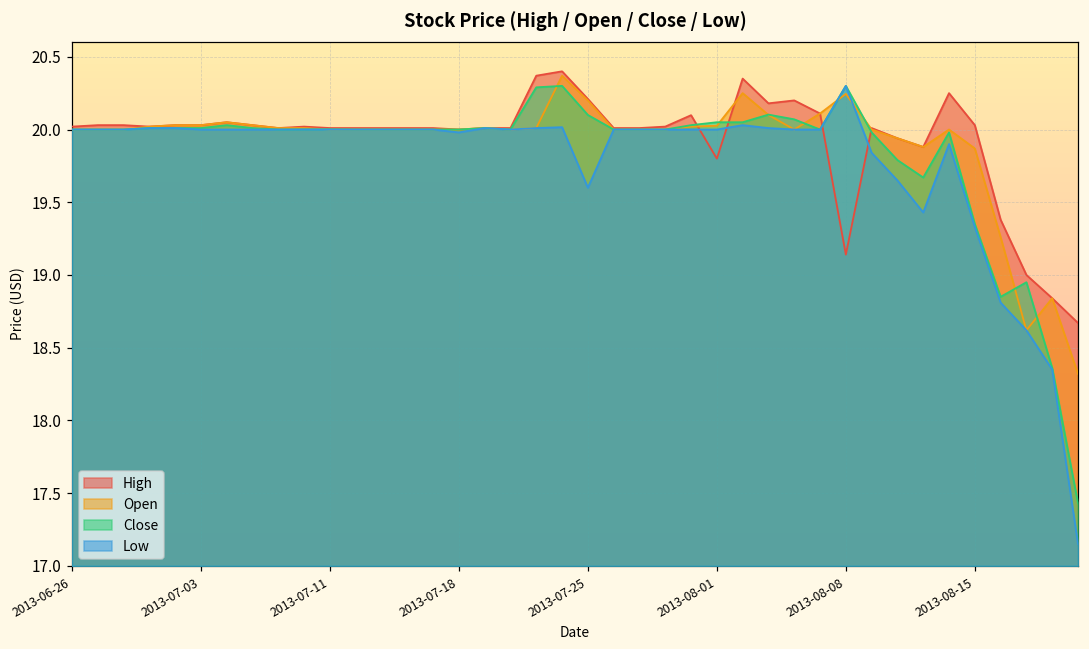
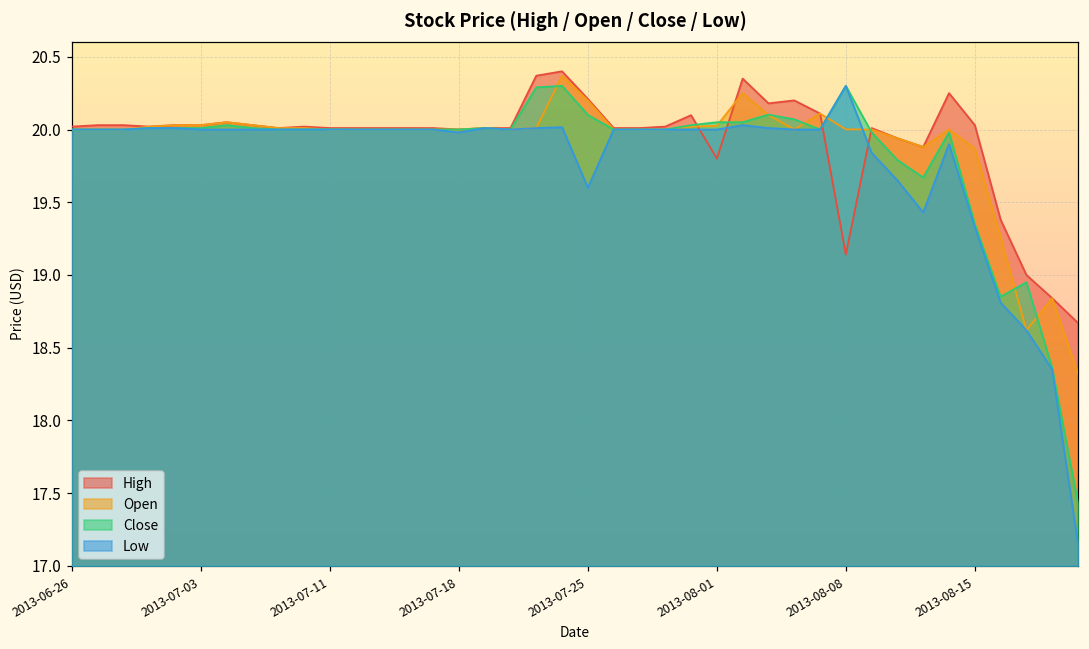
Open, 2013-08-08: 20.25 -> 20.00
